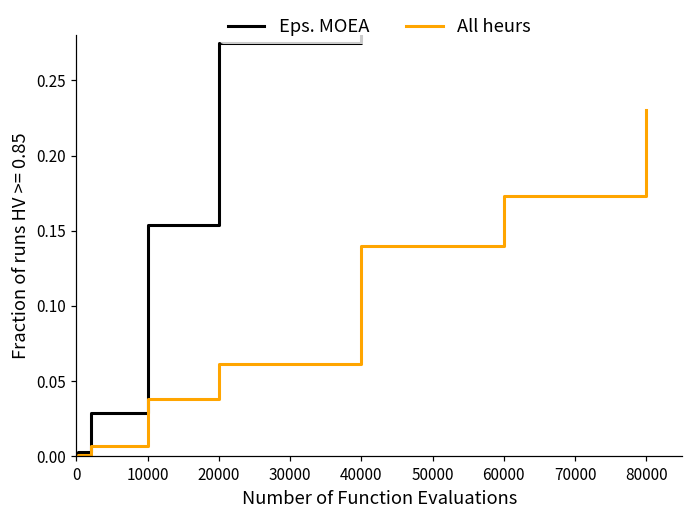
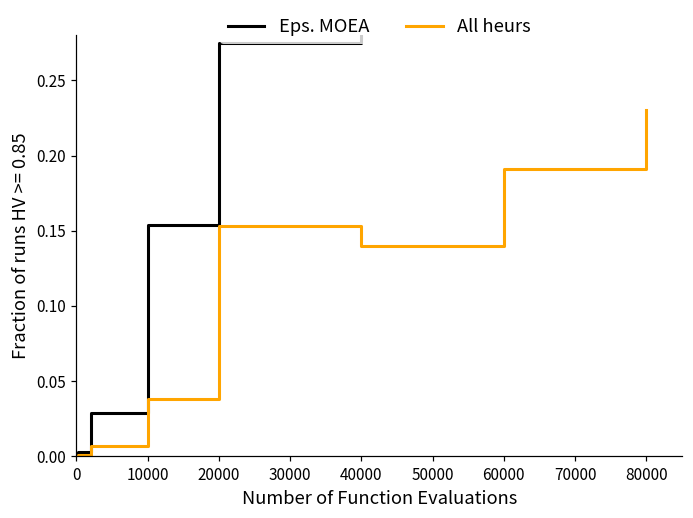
All heurs, 20000: 0.061 -> 0.153
All heurs, 60000: 0.173 -> 0.191
